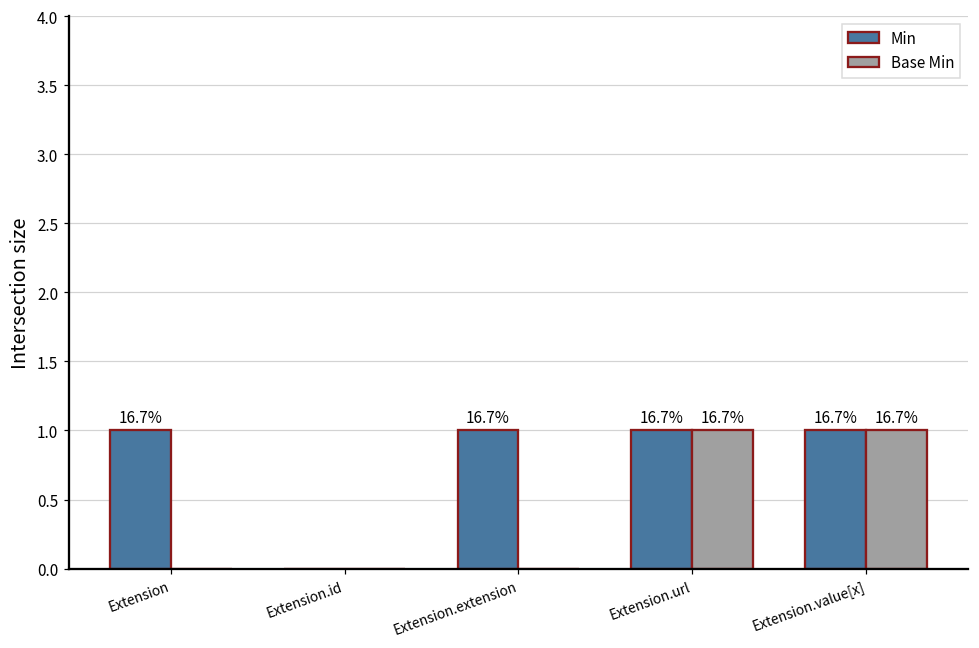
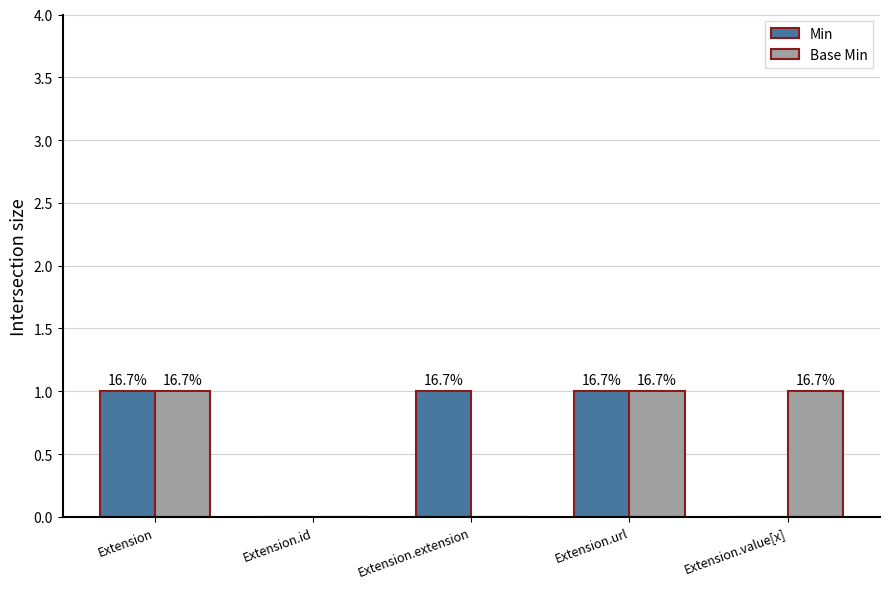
Base Min, Extension: 0 -> 1
Min, Extension.value[x]: 1 -> 0
